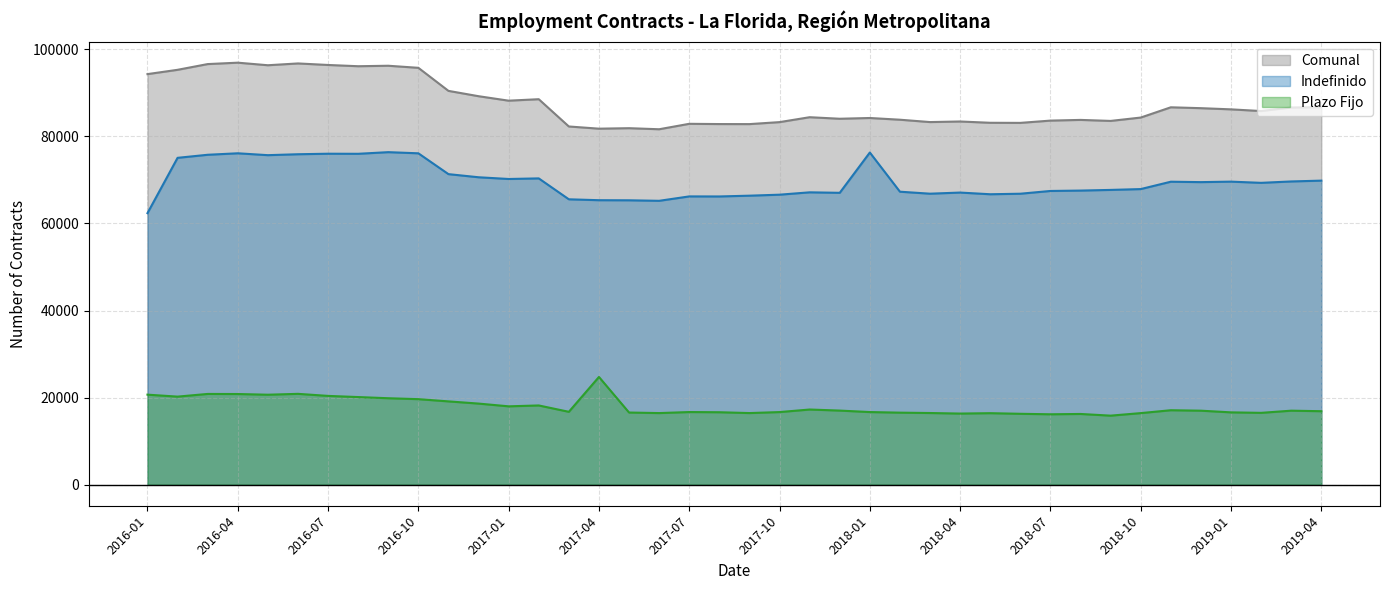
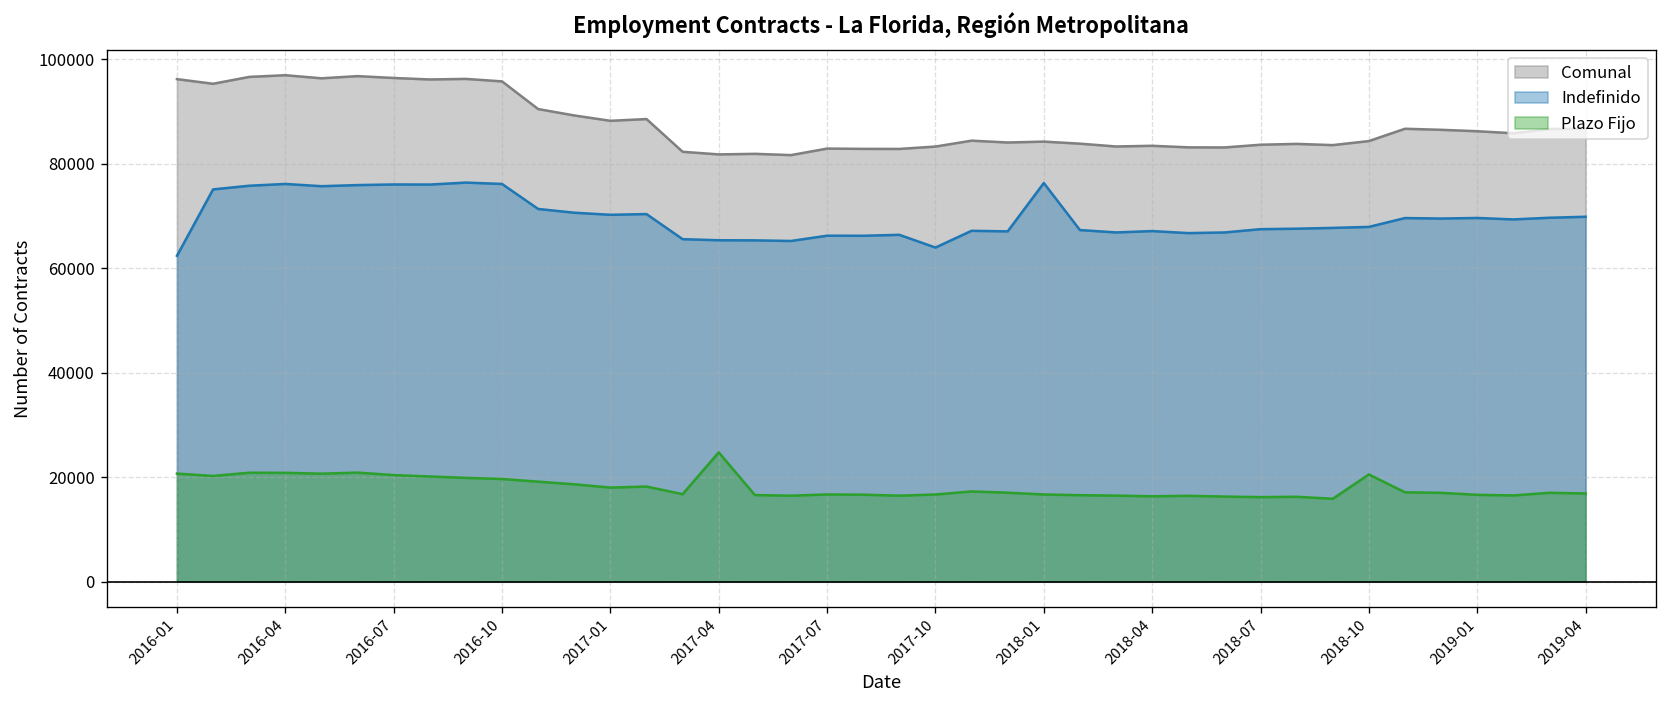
Comunal, 2016-01: 94000 -> 96000
Indefinido, 2017-10: 67000 -> 64000
Plazo Fijo, 2018-10: 16000 -> 21000
